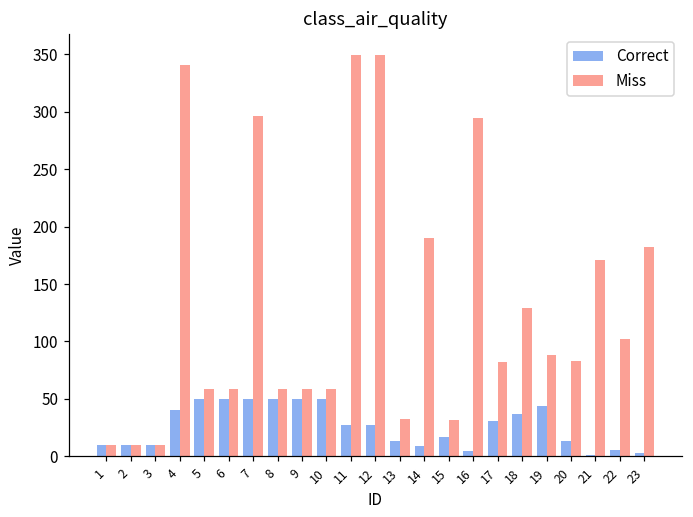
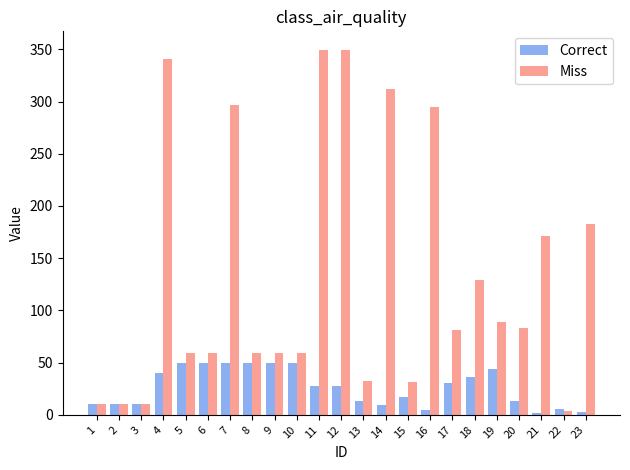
Miss, 14: 190 -> 313
Miss, 22: 102 -> 4
